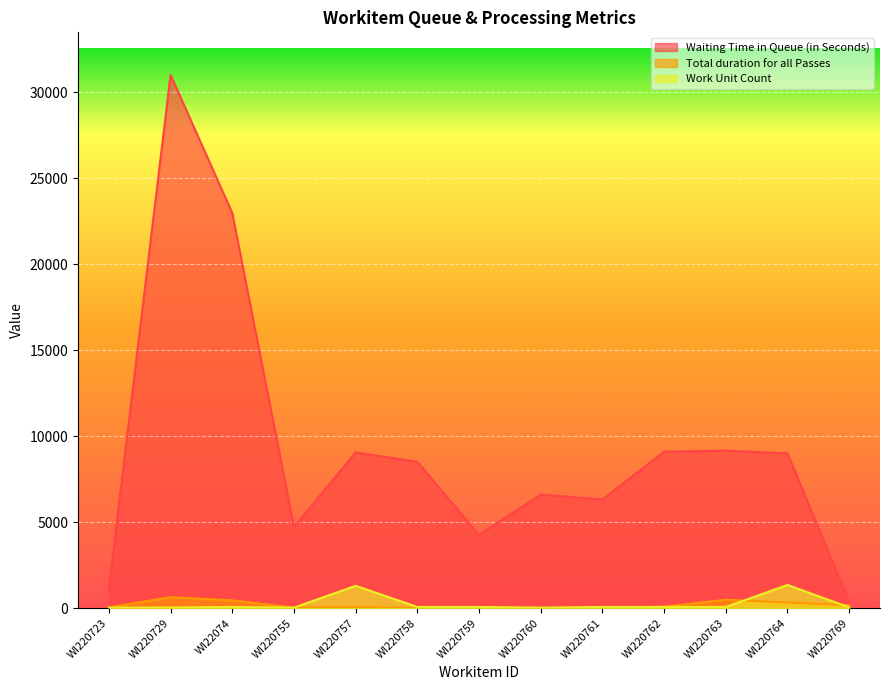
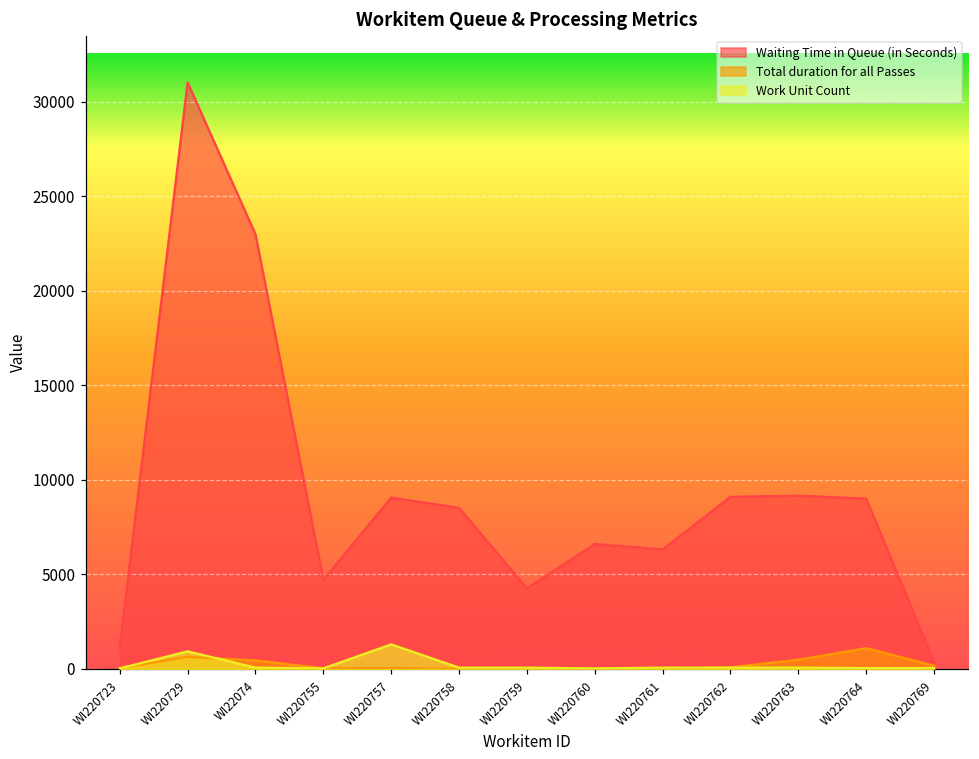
Work Unit Count, WI220729: 0 -> 900
Total duration for all Passes, WI220764: 300 -> 1100
Work Unit Count, WI220764: 1300 -> 0
